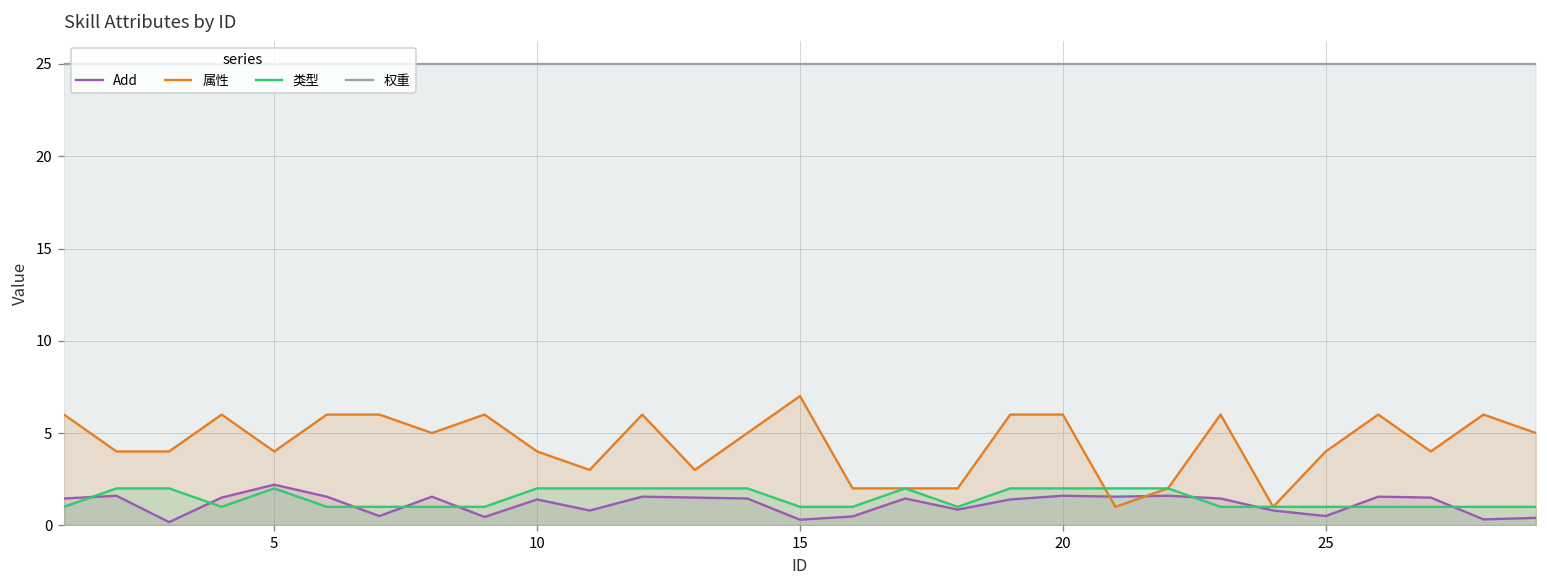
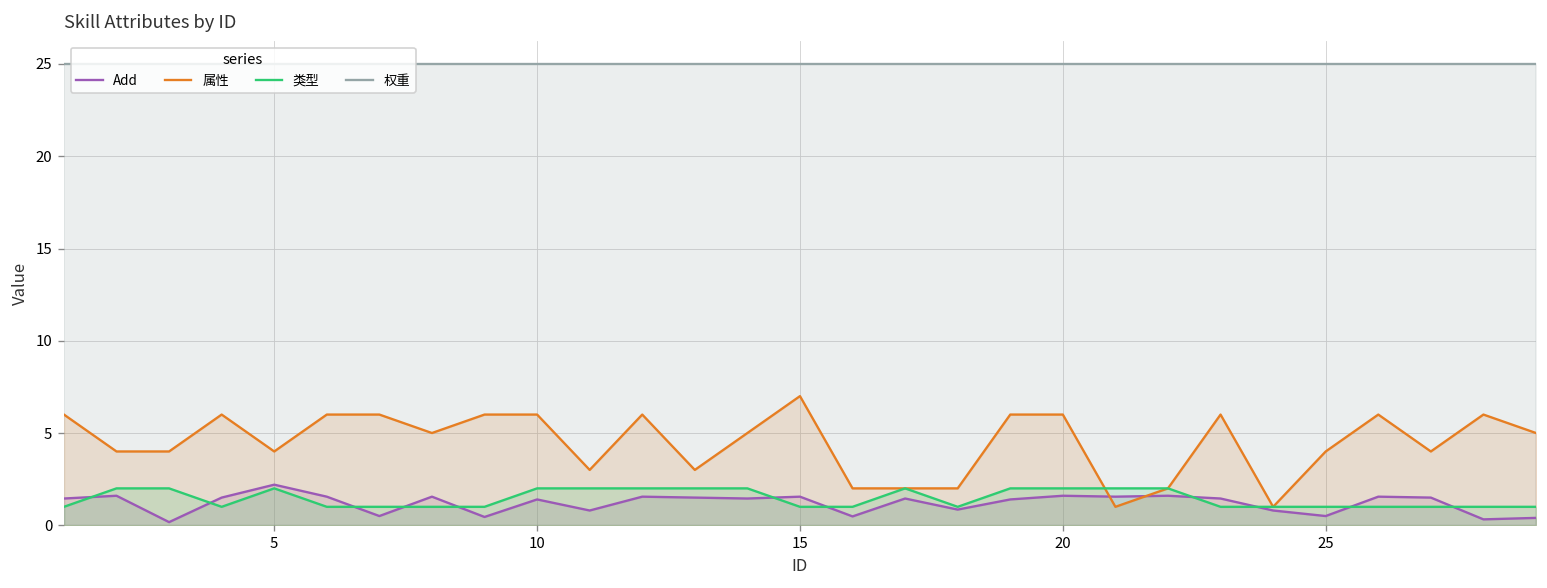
属性, 10: 4 -> 6
Add, 15: 0.3 -> 1.6
